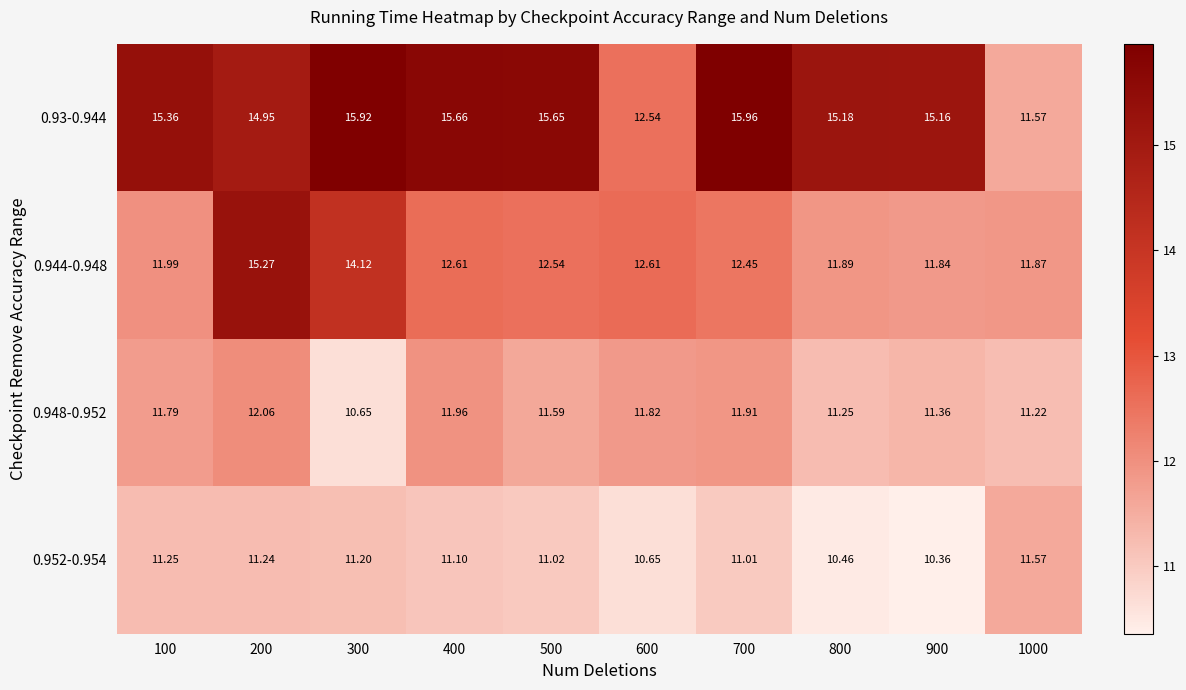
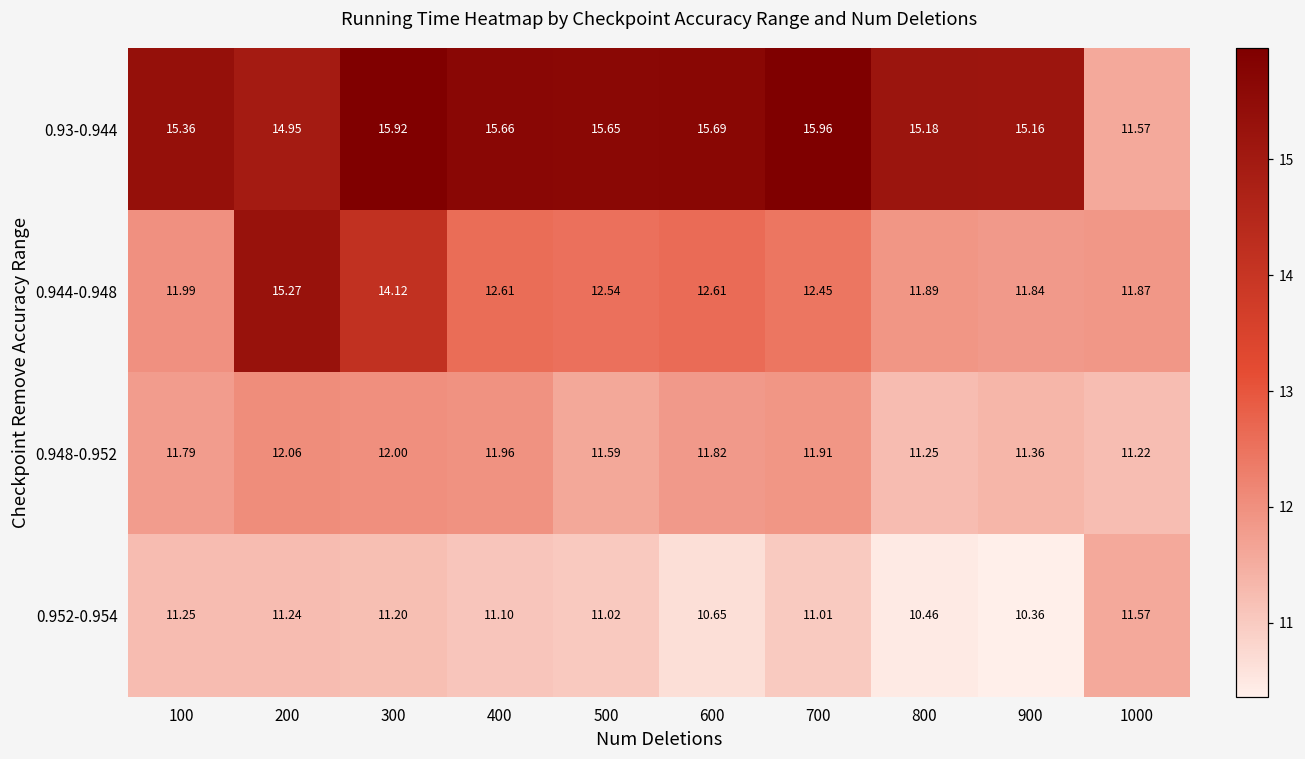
0.93-0.944, 600: 12.54 -> 15.69
0.948-0.952, 300: 10.65 -> 12.00
